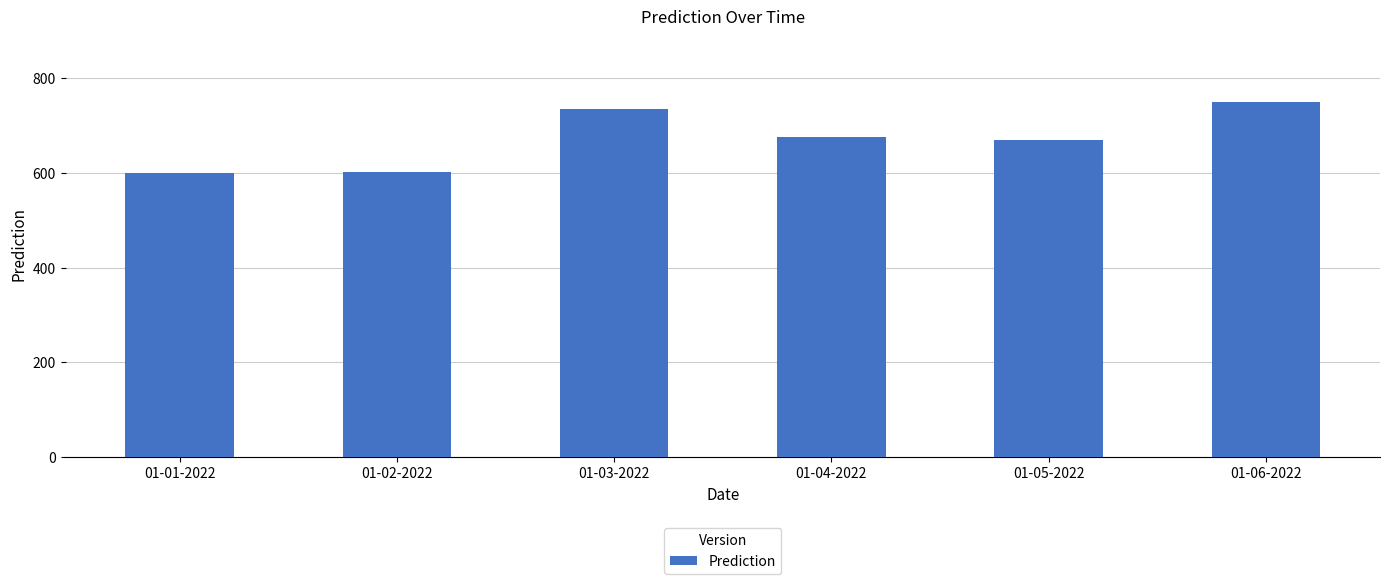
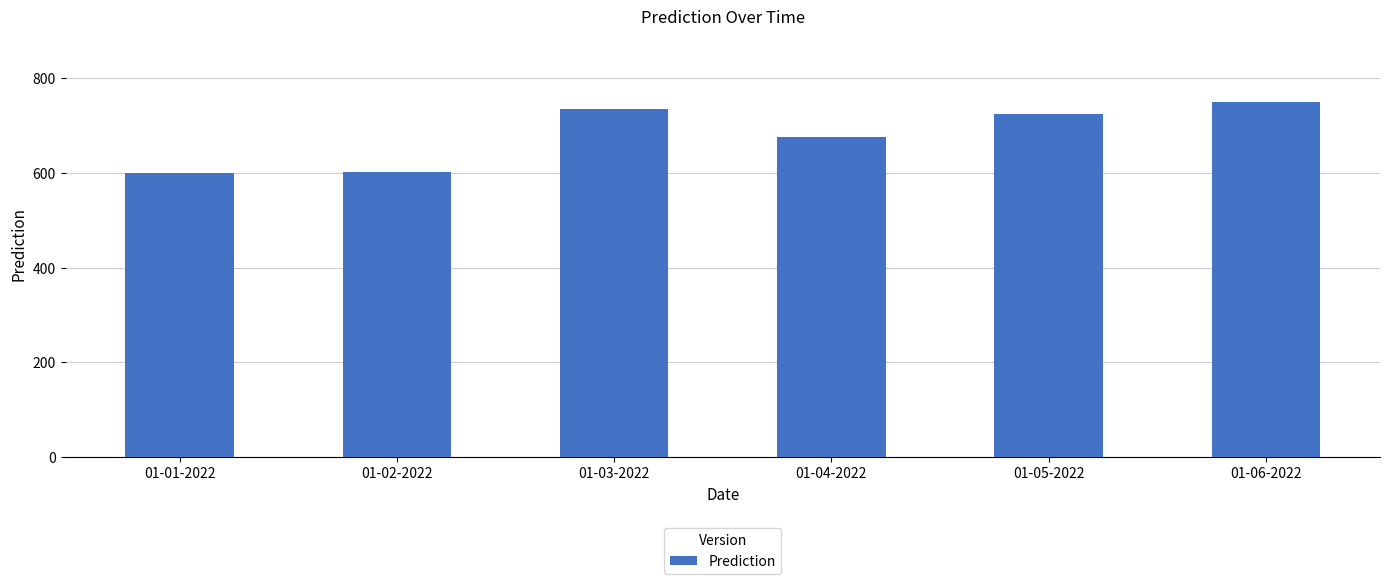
01-05-2022: 670 -> 730
